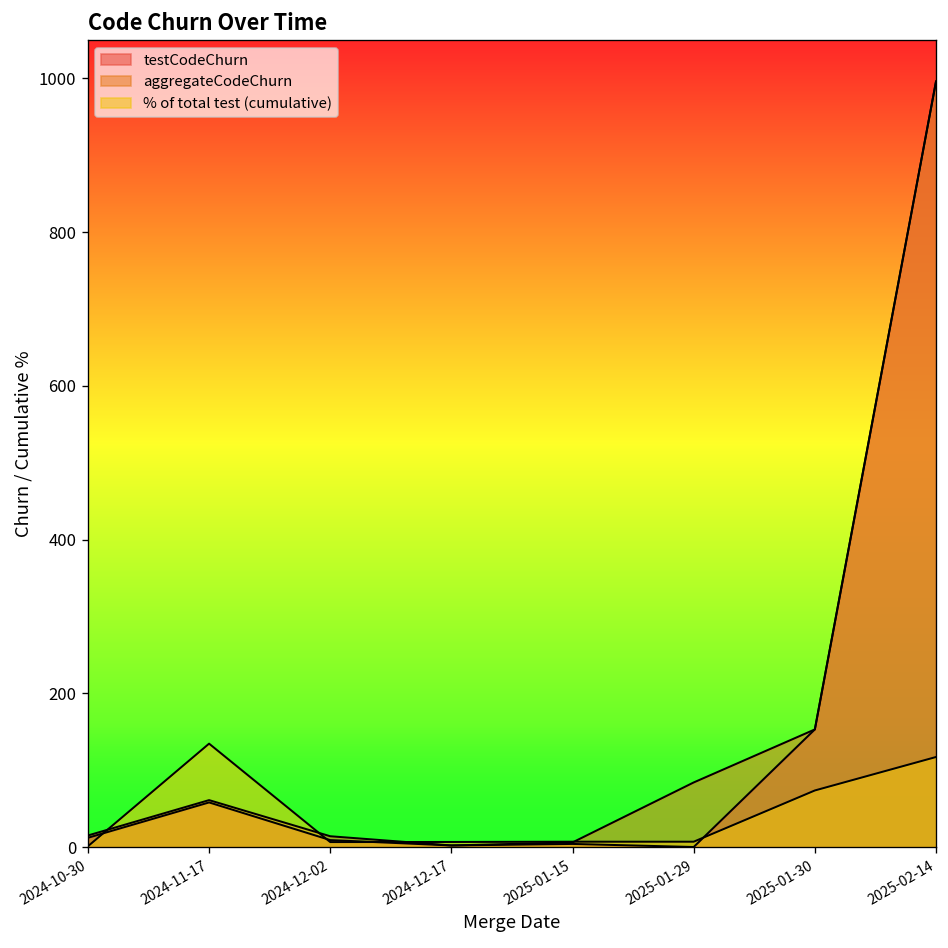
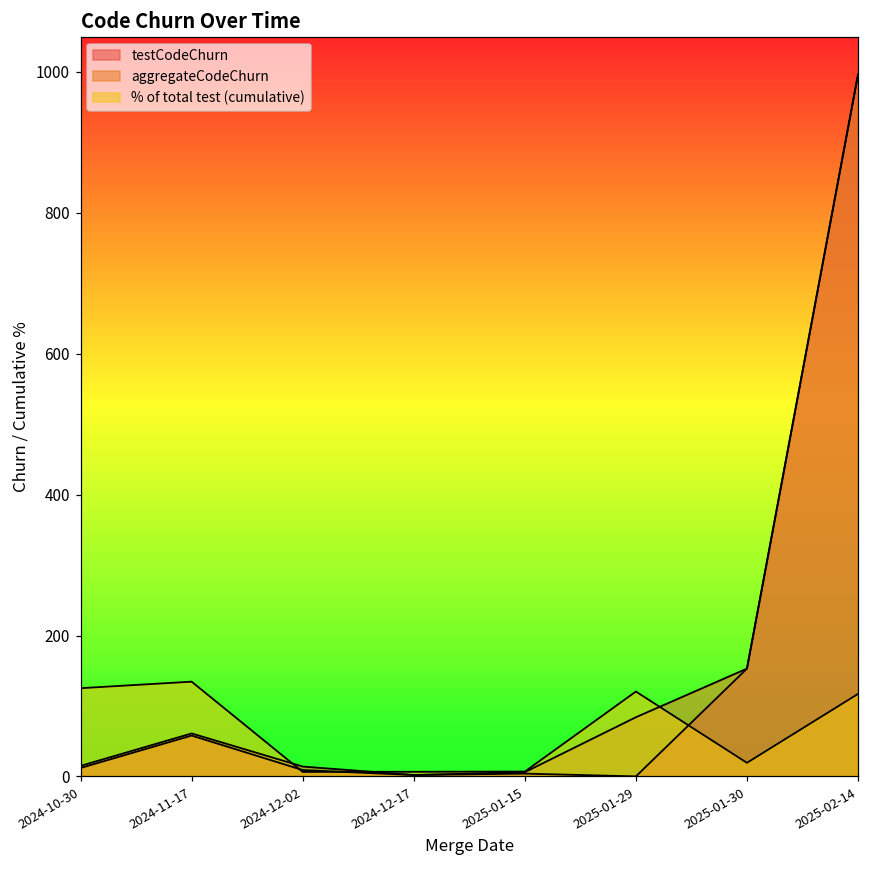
% of total test (cumulative), 2024-10-30: 0 -> 130
% of total test (cumulative), 2025-01-29: 10 -> 120
% of total test (cumulative), 2025-01-30: 70 -> 20
